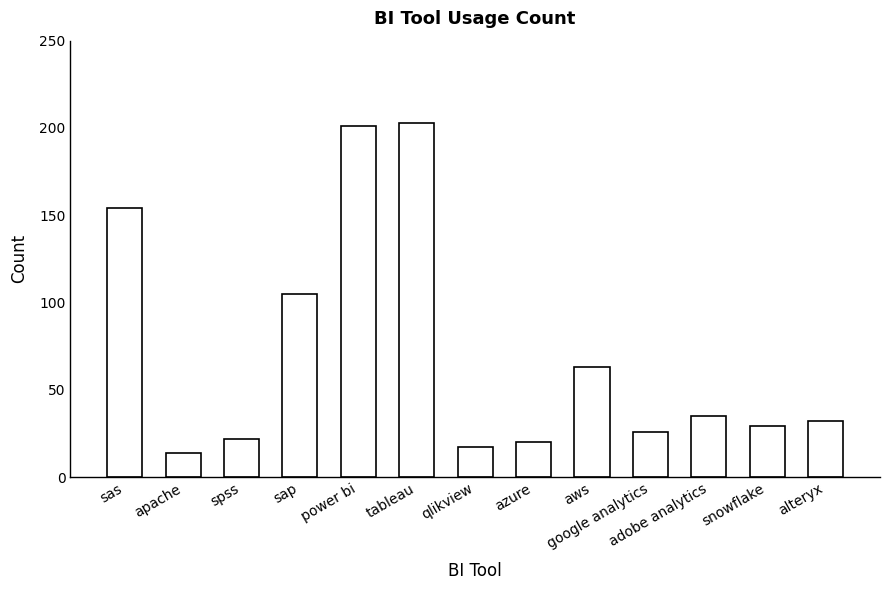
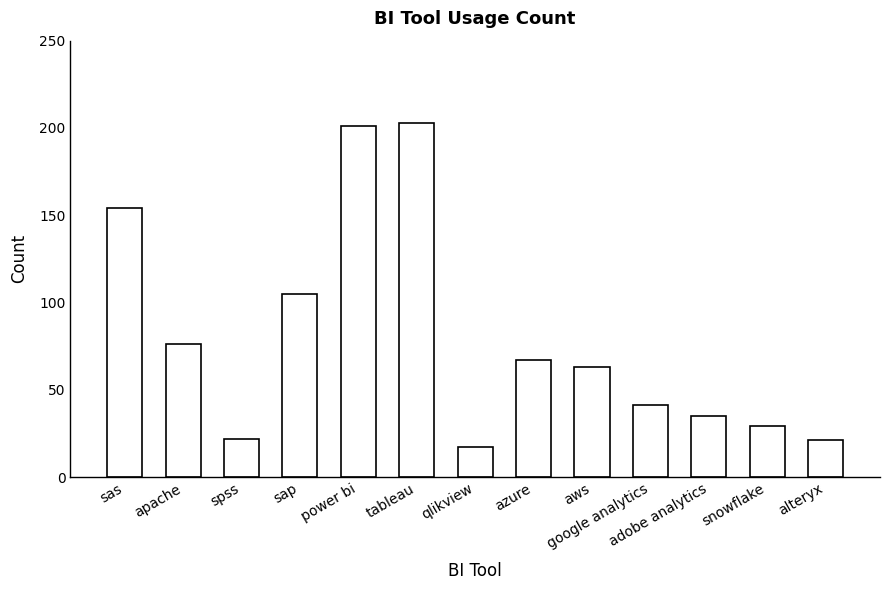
apache: 14 -> 76
azure: 20 -> 67
google analytics: 26 -> 41
alteryx: 32 -> 21
